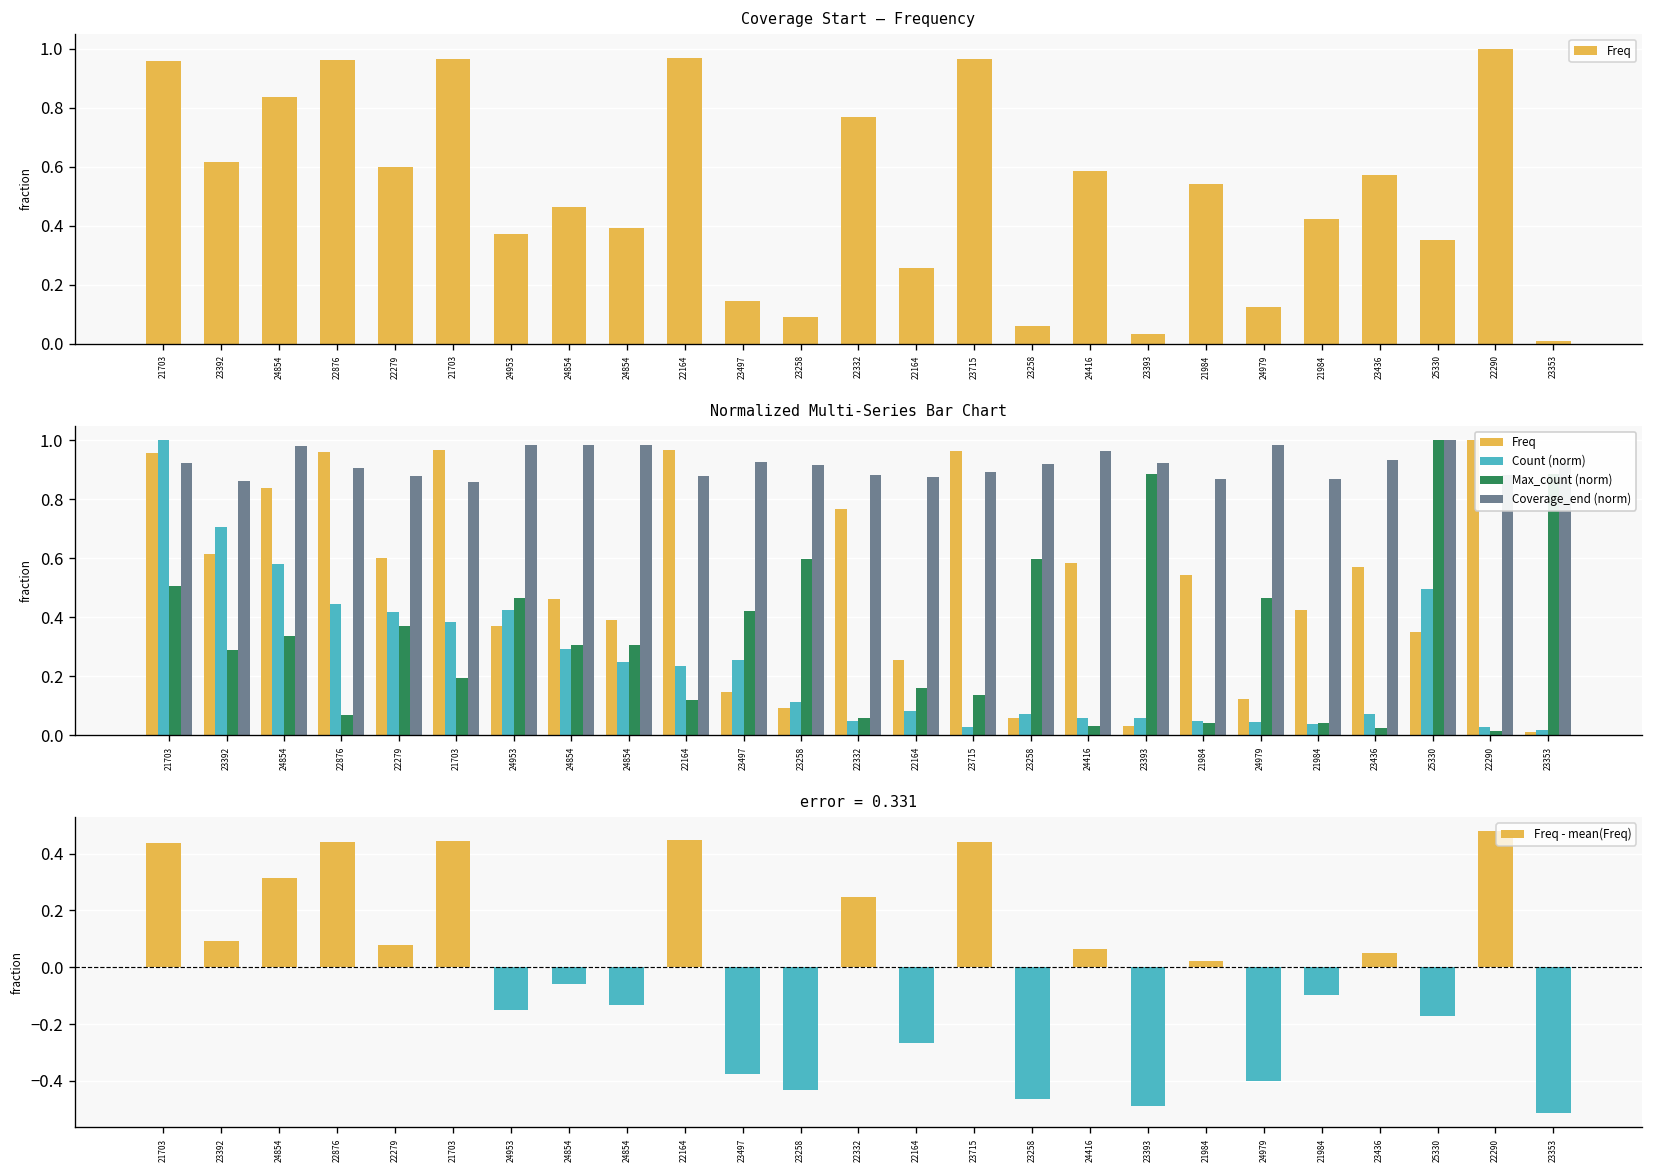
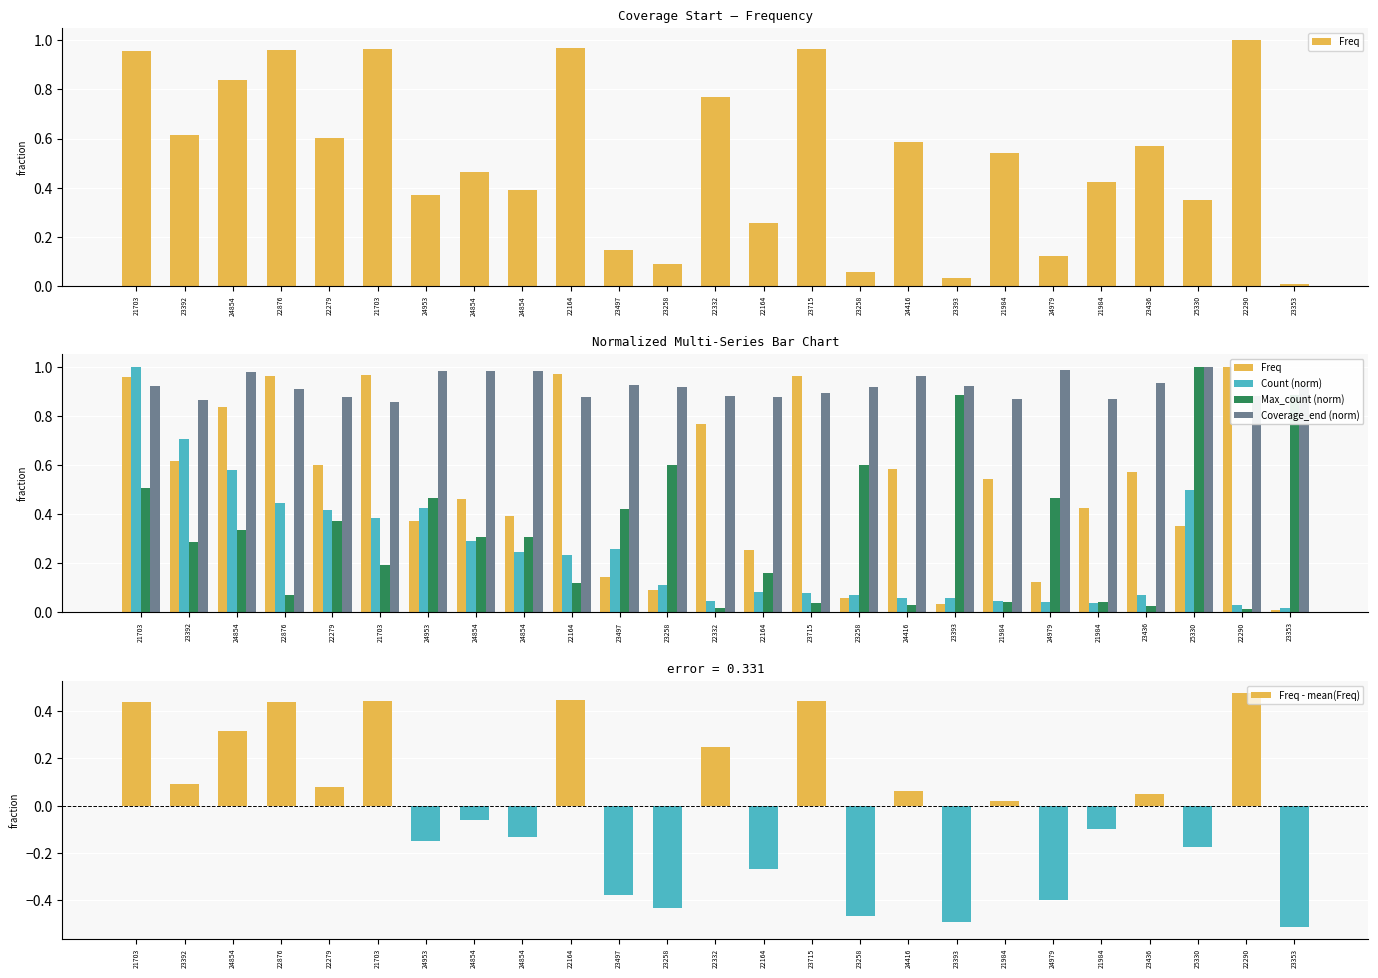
Normalized Multi-Series Bar Chart, Max_count (norm), 22332: 0.06 -> 0.02
Normalized Multi-Series Bar Chart, Count (norm), 23715: 0.03 -> 0.08
Normalized Multi-Series Bar Chart, Max_count (norm), 23715: 0.14 -> 0.04
